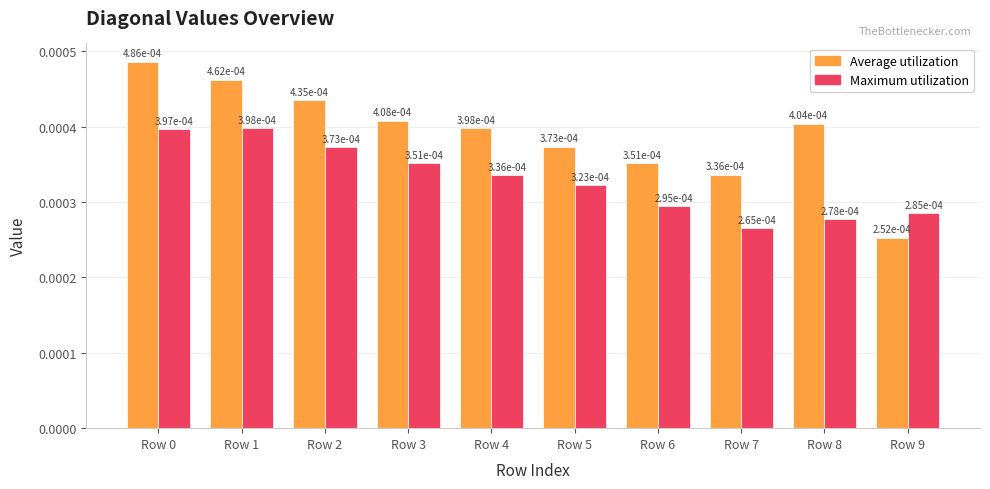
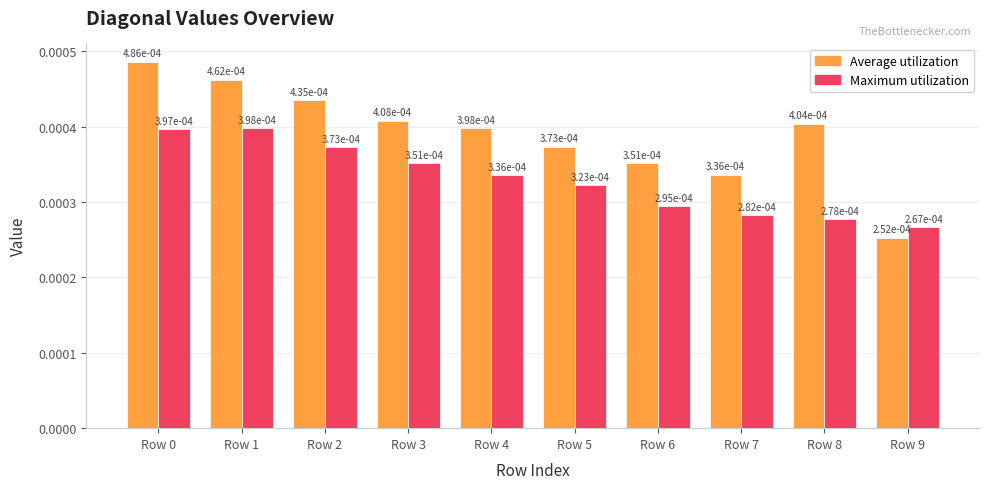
Maximum utilization, Row 7: 2.65e-04 -> 2.82e-04
Maximum utilization, Row 9: 2.85e-04 -> 2.67e-04
